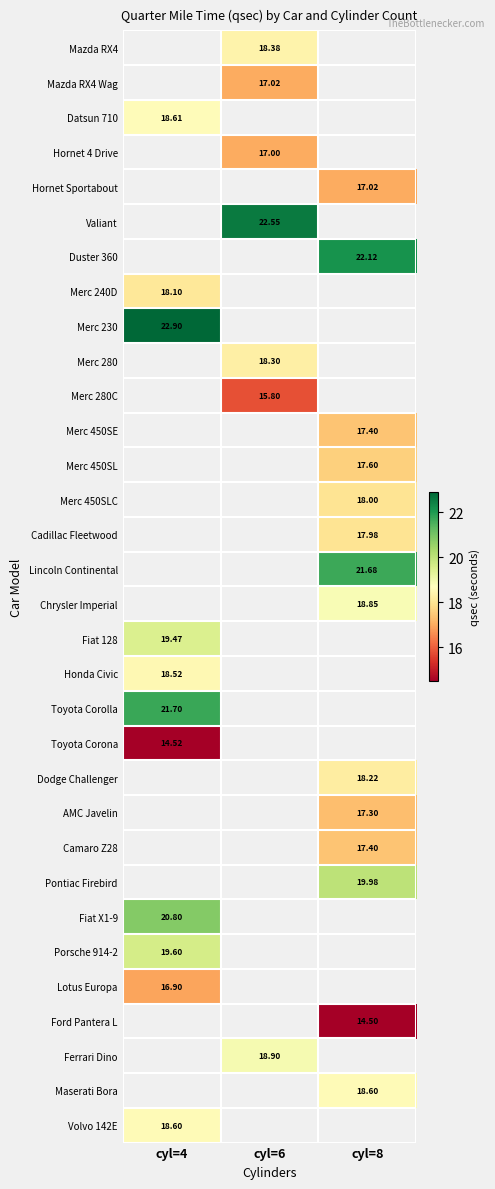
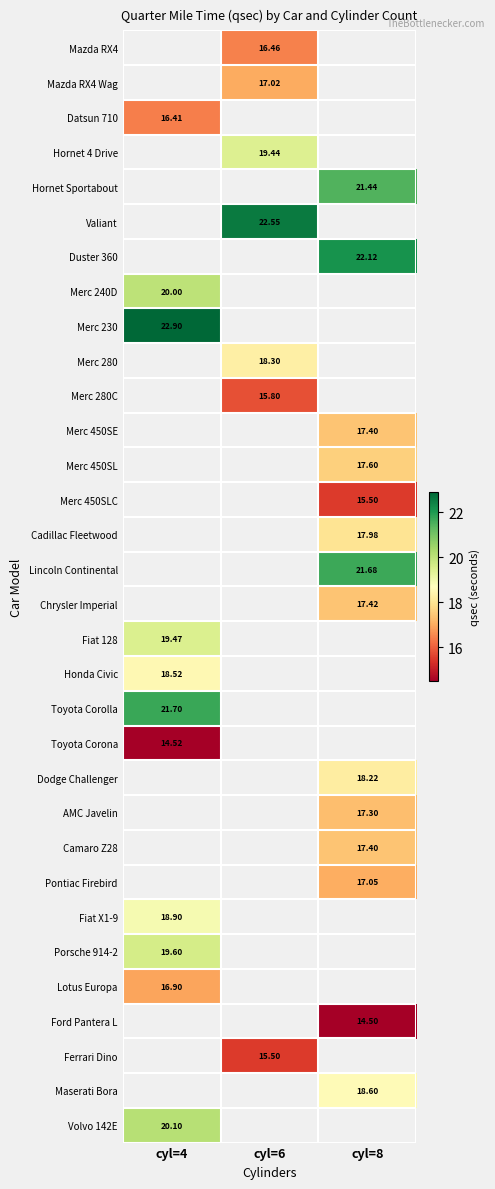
Mazda RX4, cyl=6: 18.38 -> 16.46
Datsun 710, cyl=4: 18.61 -> 16.41
Hornet 4 Drive, cyl=6: 17.00 -> 19.44
Hornet Sportabout, cyl=8: 17.02 -> 21.44
Merc 240D, cyl=4: 18.10 -> 20.00
Merc 450SLC, cyl=8: 18.00 -> 15.50
Chrysler Imperial, cyl=8: 18.85 -> 17.42
Pontiac Firebird, cyl=8: 19.98 -> 17.05
Fiat X1-9, cyl=4: 20.80 -> 18.90
Ferrari Dino, cyl=6: 18.90 -> 15.50
Volvo 142E, cyl=4: 18.60 -> 20.10
